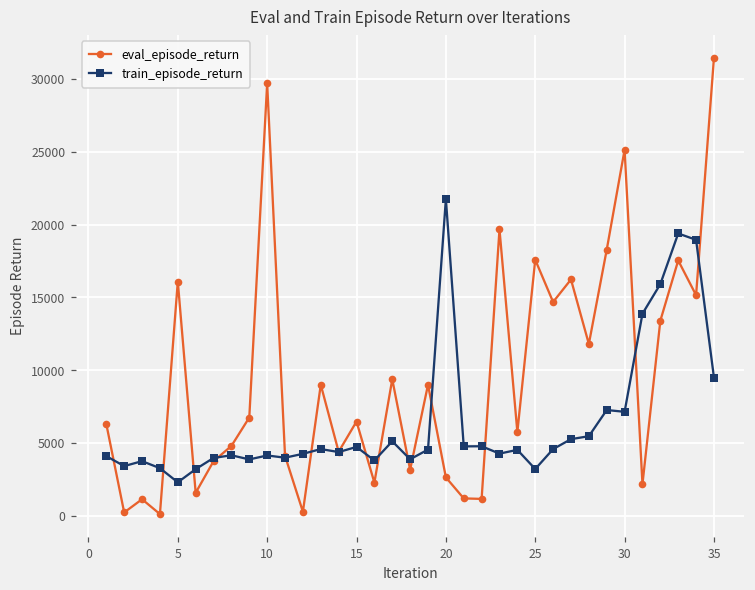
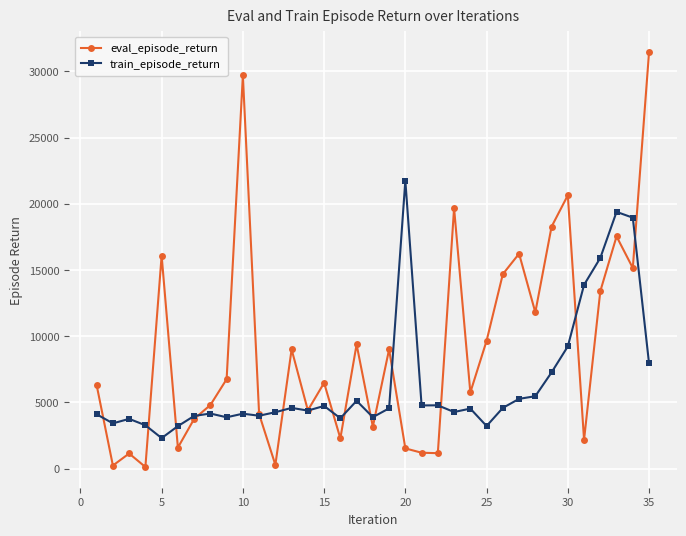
eval_episode_return, 20: 2600 -> 1500
eval_episode_return, 25: 17600 -> 9600
eval_episode_return, 30: 25100 -> 20600
train_episode_return, 30: 7100 -> 9200
train_episode_return, 35: 9500 -> 7900
